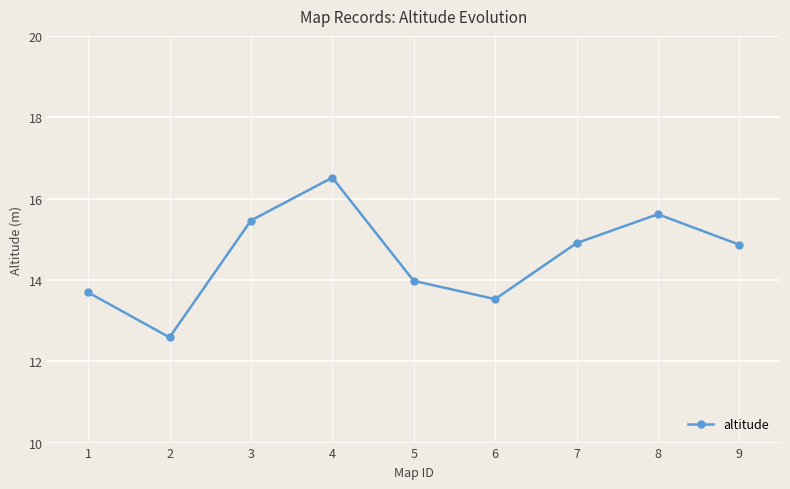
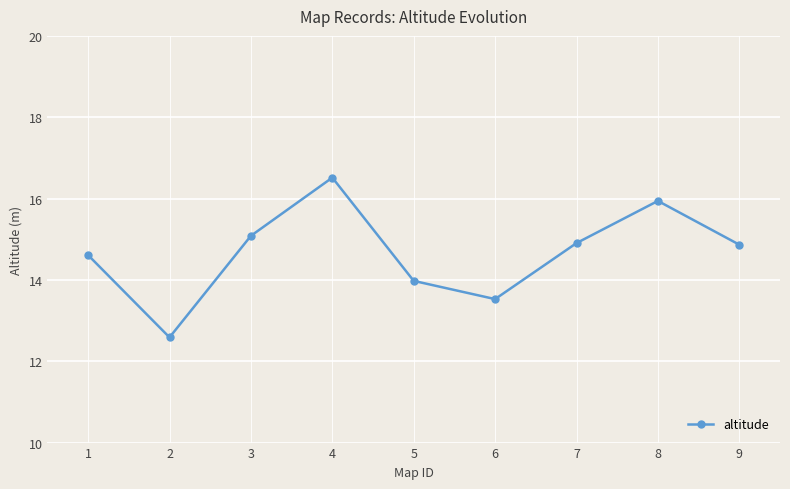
1: 13.7 -> 14.6
3: 15.5 -> 15.1
8: 15.6 -> 15.9
